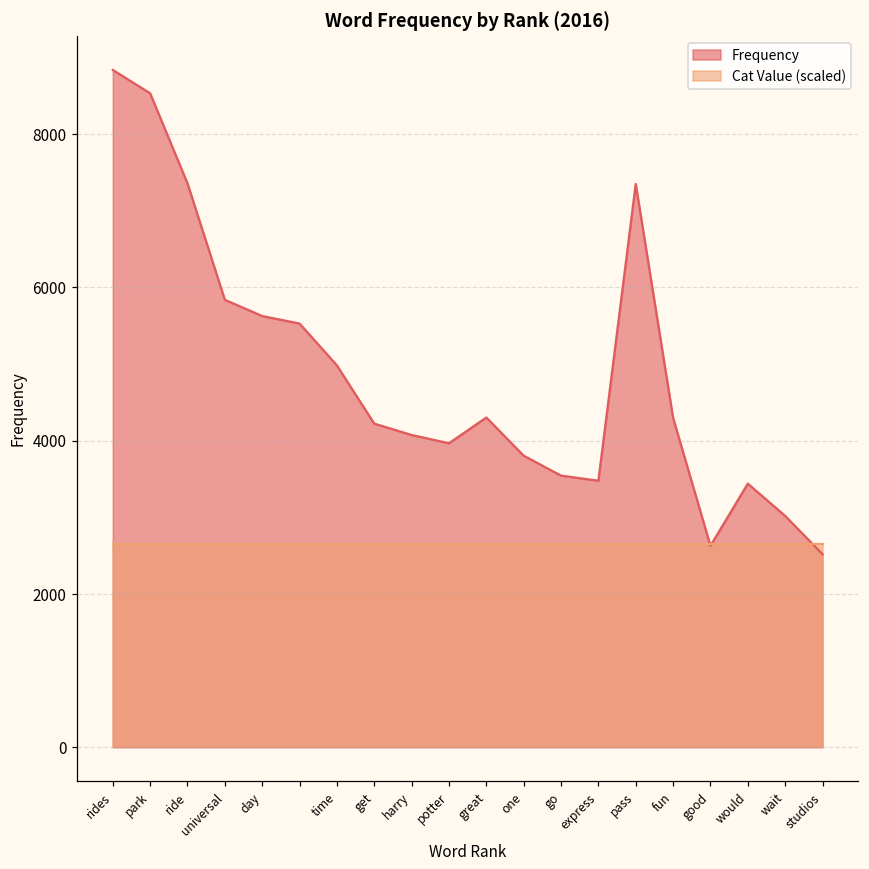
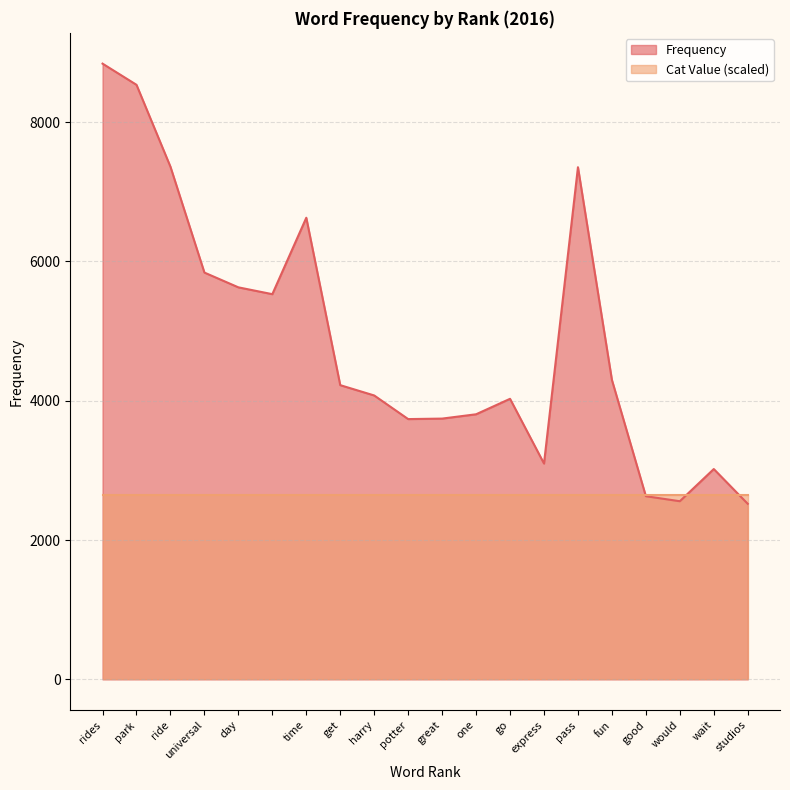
Frequency, time: 5000 -> 6600
Frequency, potter: 4000 -> 3700
Frequency, great: 4300 -> 3700
Frequency, go: 3500 -> 4000
Frequency, express: 3500 -> 3100
Frequency, would: 3400 -> 2600
